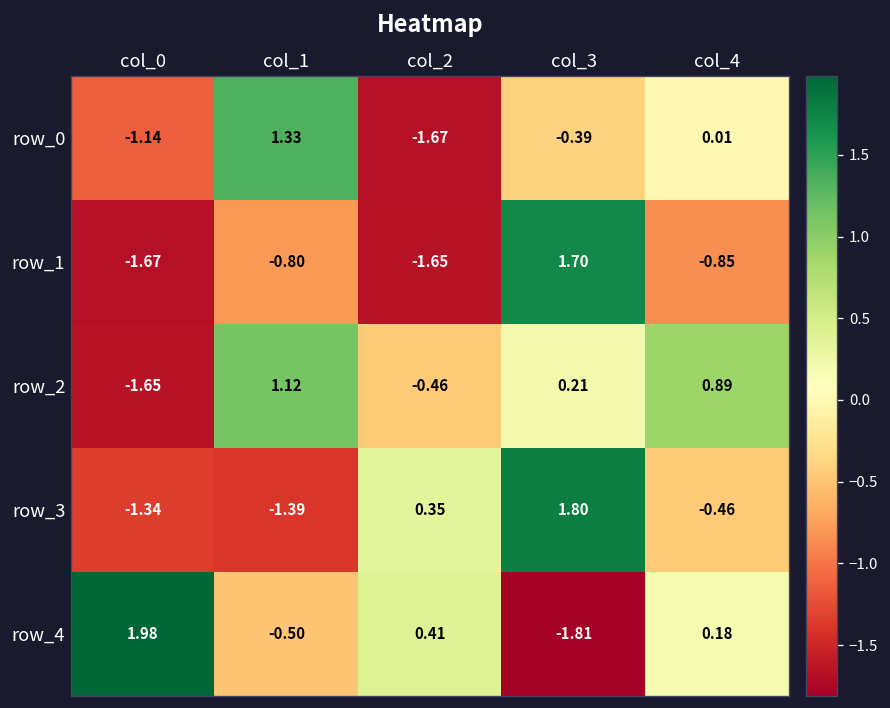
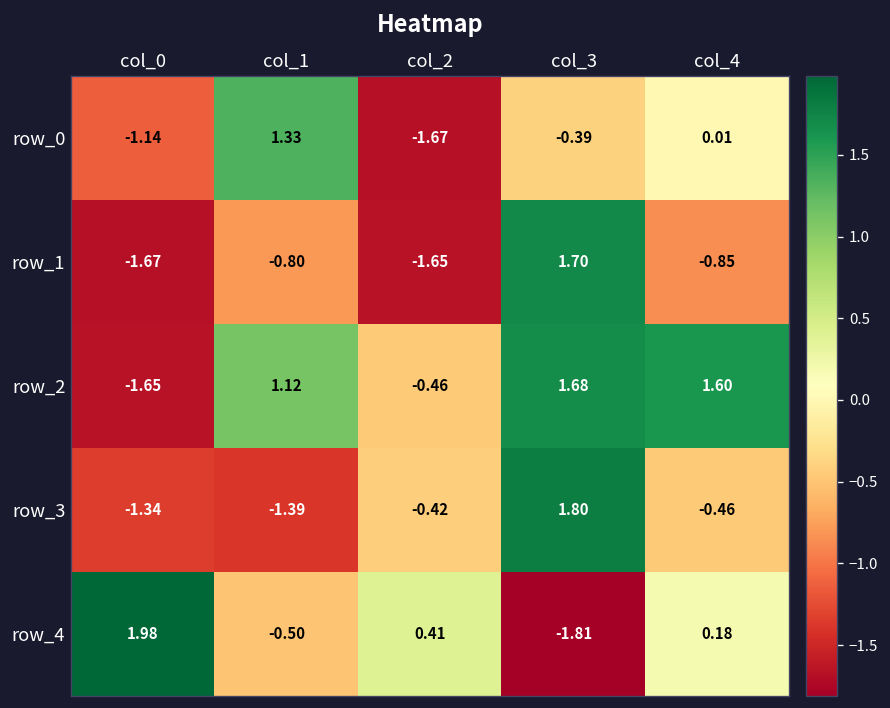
row_2, col_3: 0.21 -> 1.68
row_2, col_4: 0.89 -> 1.60
row_3, col_2: 0.35 -> -0.42
